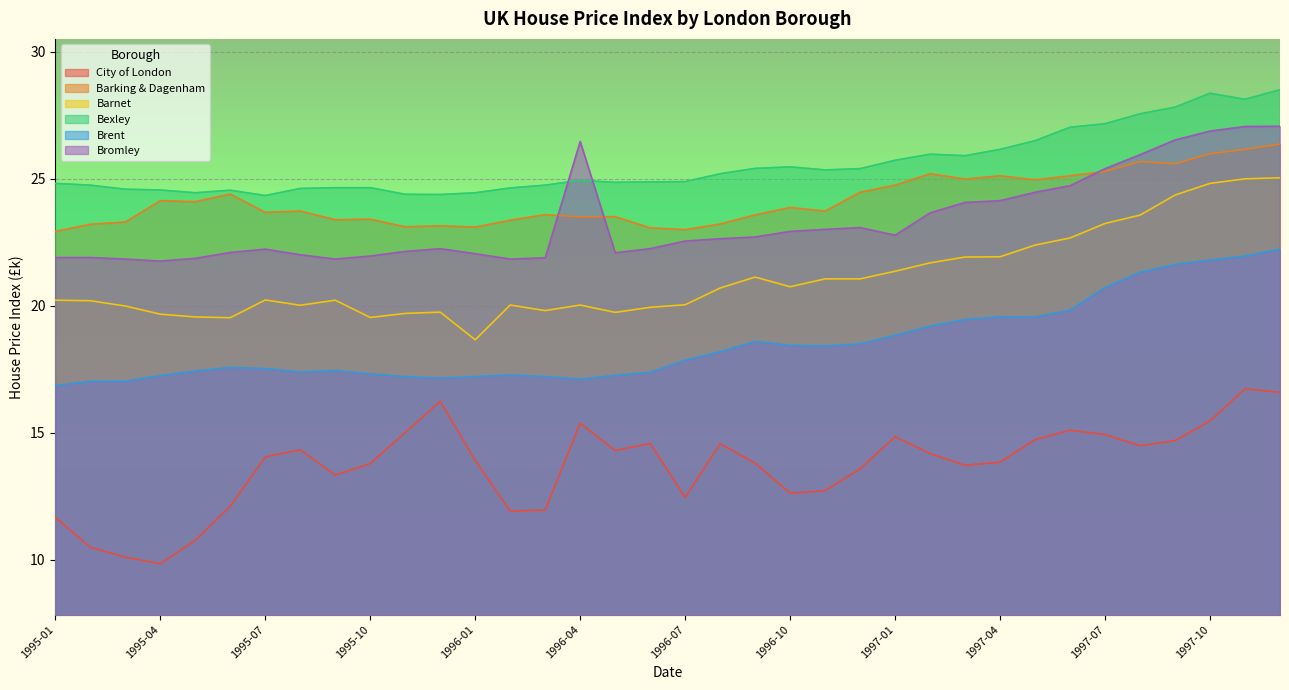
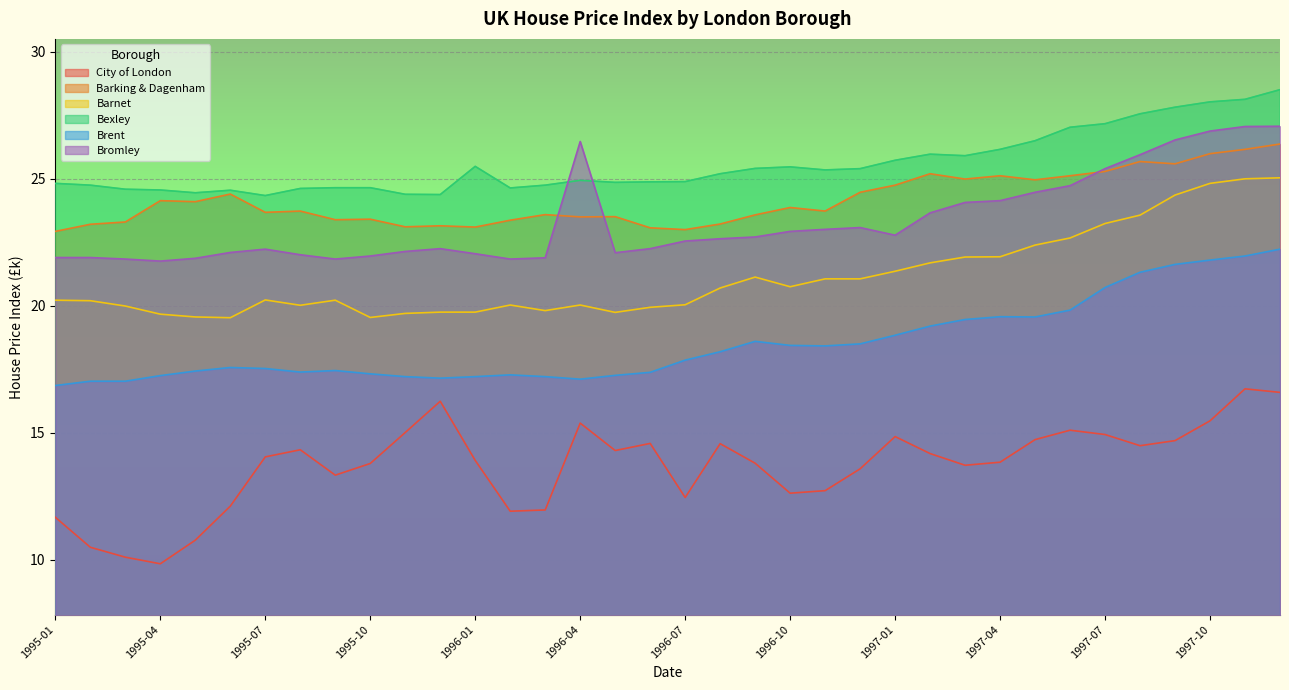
Barnet, 1996-01: 18.7 -> 19.8
Bexley, 1996-01: 24.5 -> 25.5
Bexley, 1997-10: 28.4 -> 28.0
